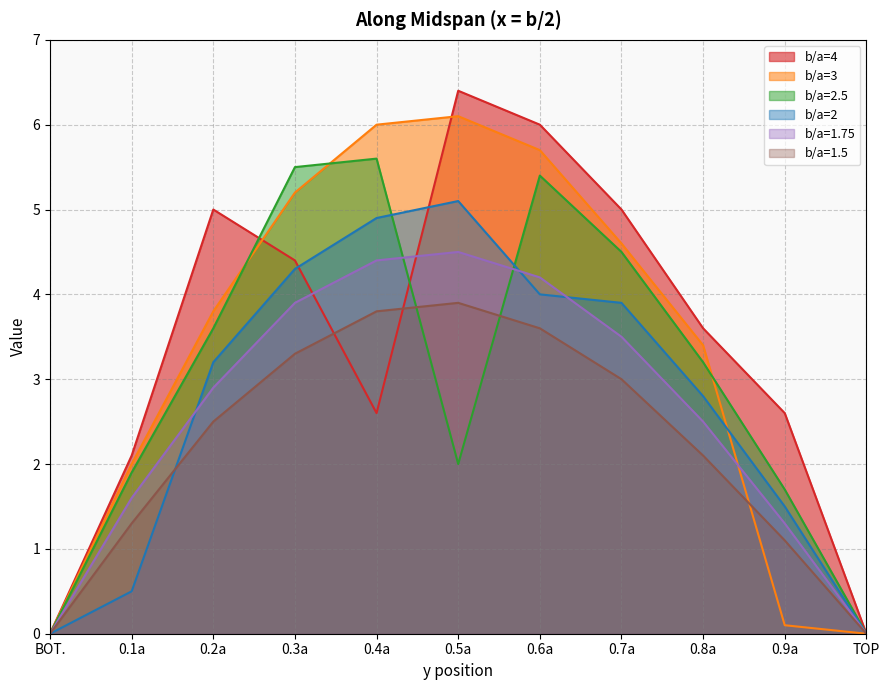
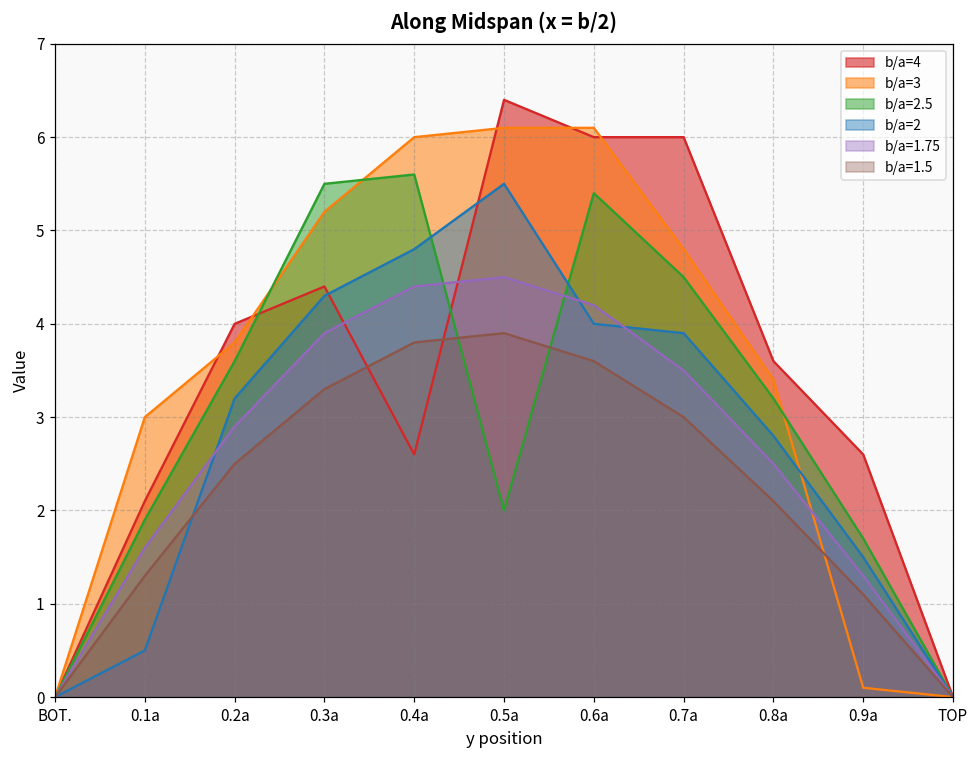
b/a=3, 0.1a: 2 -> 3
b/a=4, 0.2a: 5 -> 4
b/a=2, 0.4a: 4.9 -> 4.8
b/a=2, 0.5a: 5.1 -> 5.5
b/a=3, 0.6a: 5.7 -> 6.1
b/a=4, 0.7a: 5 -> 6
b/a=3, 0.7a: 4.6 -> 4.8
